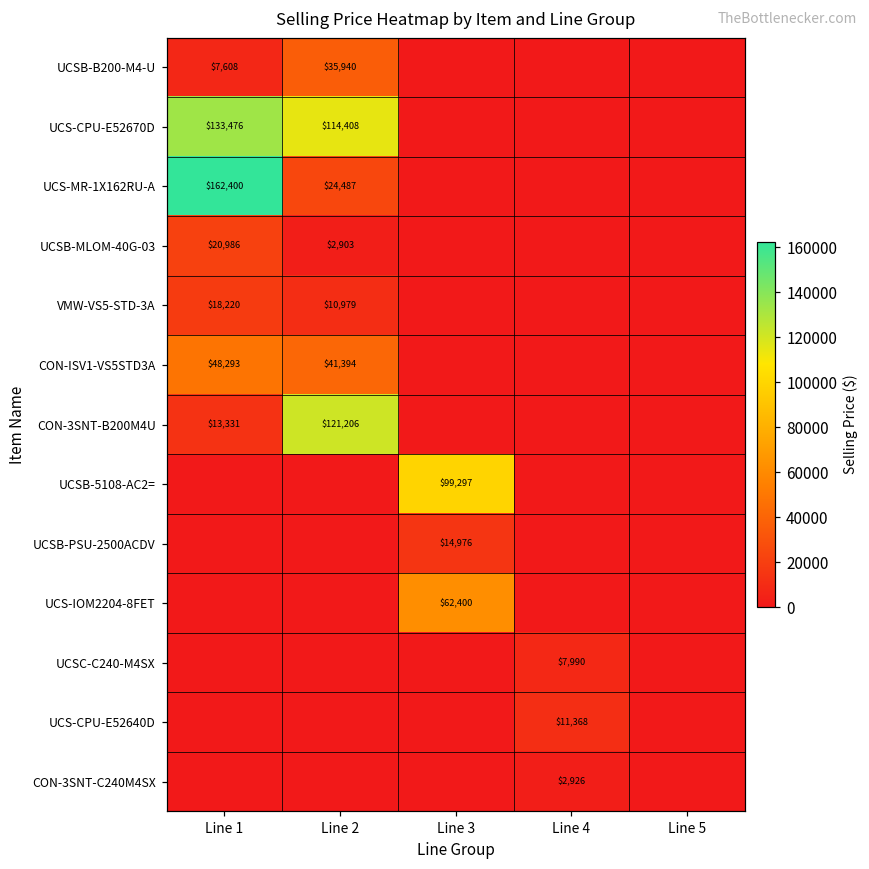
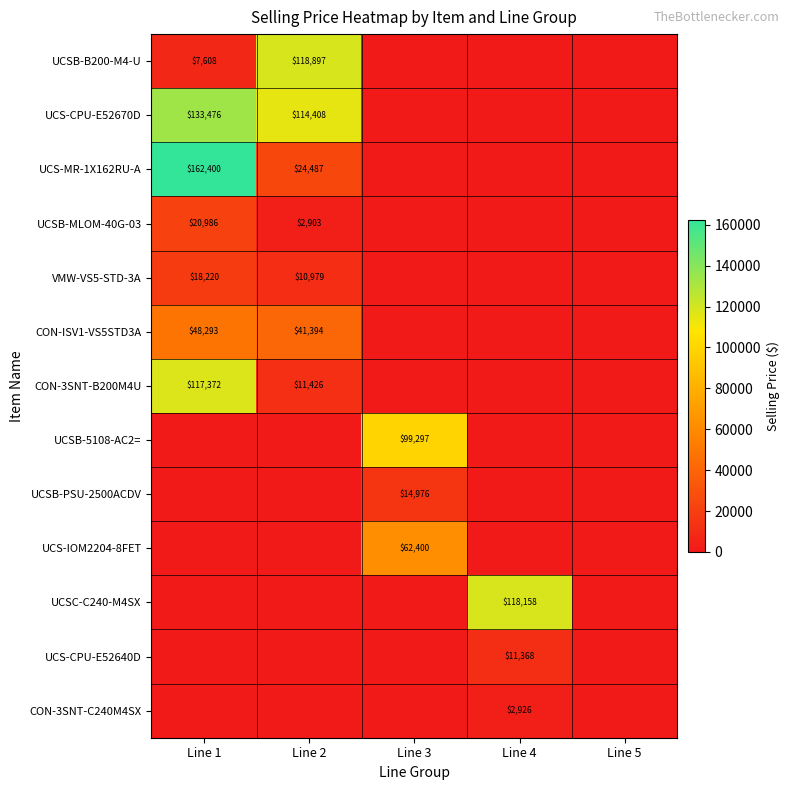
UCSB-B200-M4-U, Line 2: $35,940 -> $118,897
CON-3SNT-B200M4U, Line 1: $13,331 -> $117,372
CON-3SNT-B200M4U, Line 2: $121,206 -> $11,426
UCSC-C240-M4SX, Line 4: $7,990 -> $118,158
